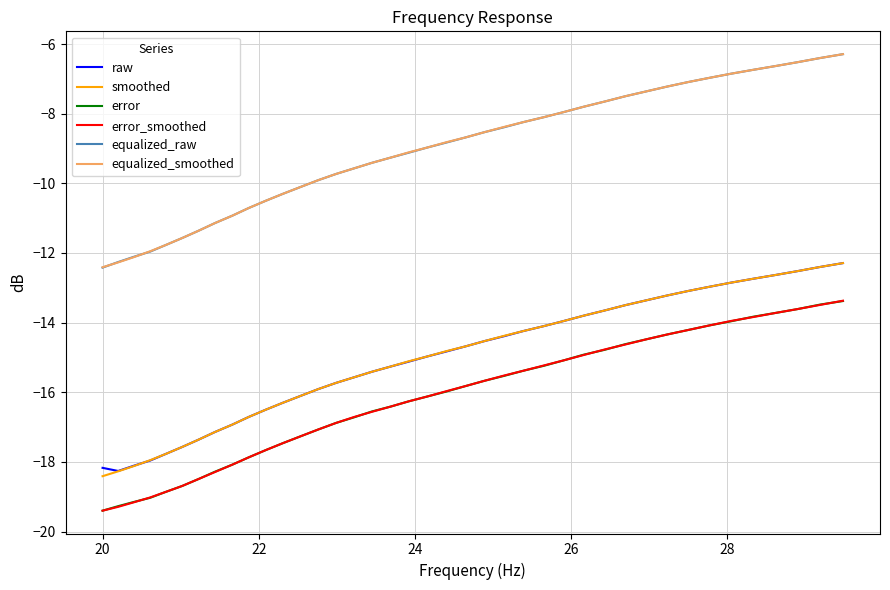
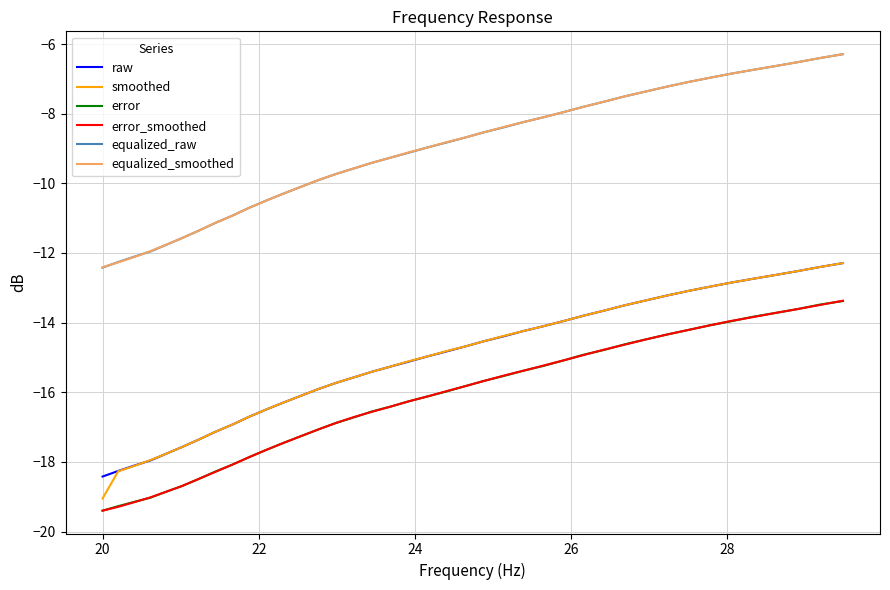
raw, 20: -18.2 -> -18.4
smoothed, 20: -18.4 -> -19.1
